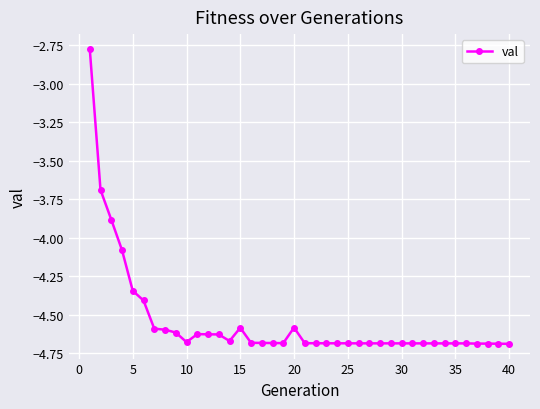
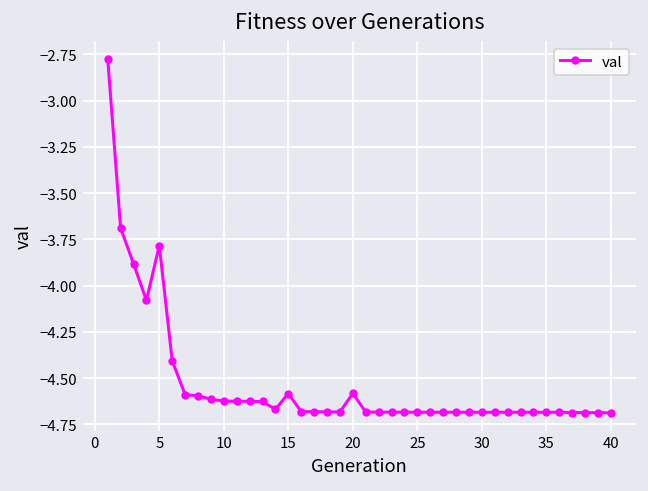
5: -4.34 -> -3.78
10: -4.68 -> -4.62
